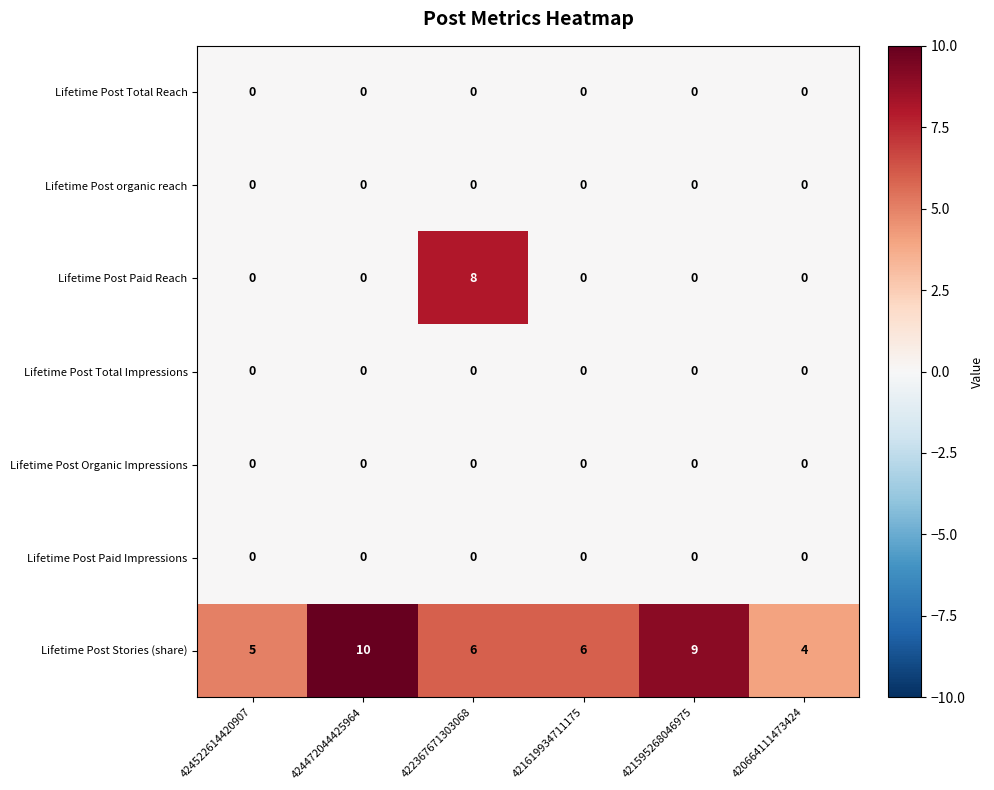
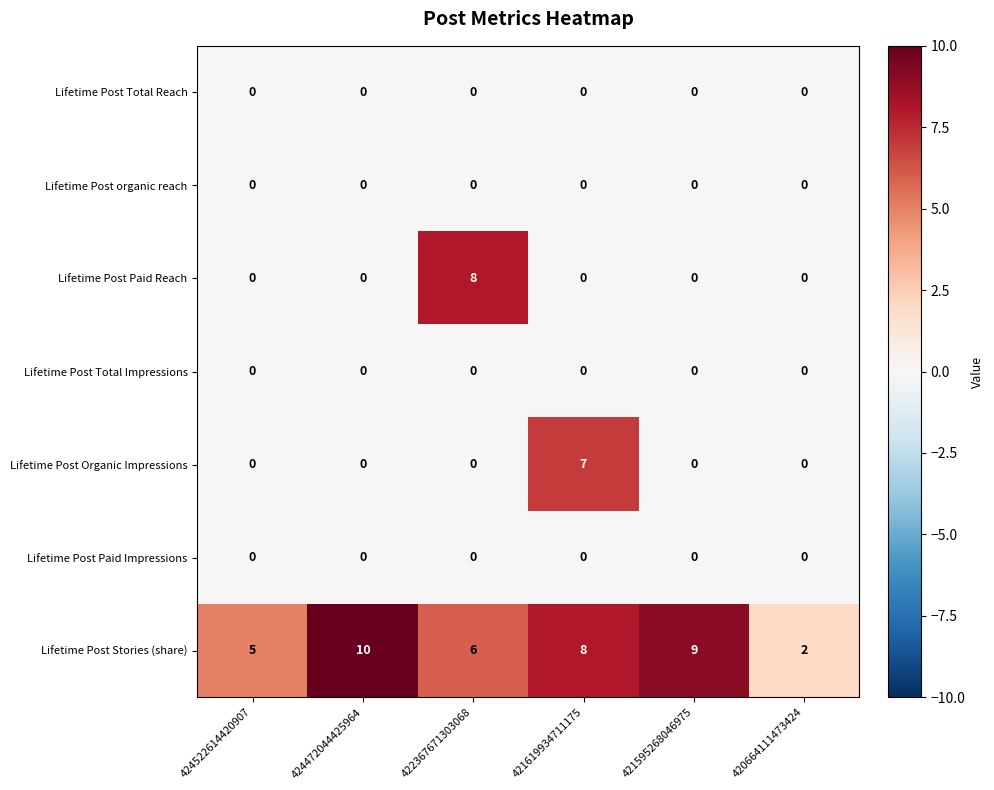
Lifetime Post Organic Impressions, 421619934711175: 0 -> 7
Lifetime Post Stories (share), 421619934711175: 6 -> 8
Lifetime Post Stories (share), 420664111473424: 4 -> 2
